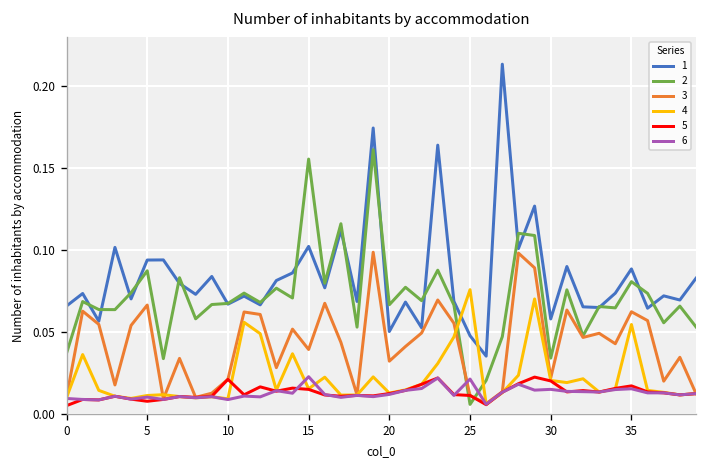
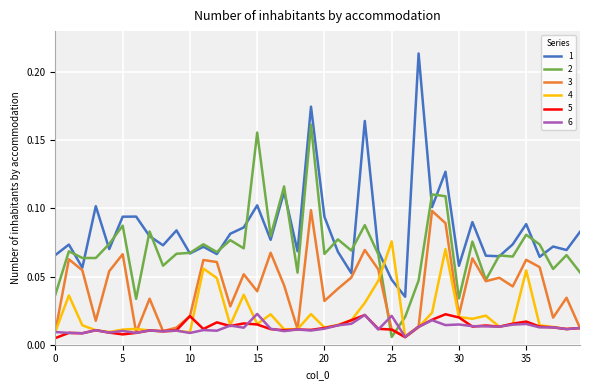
1, 20: 0.050 -> 0.094
